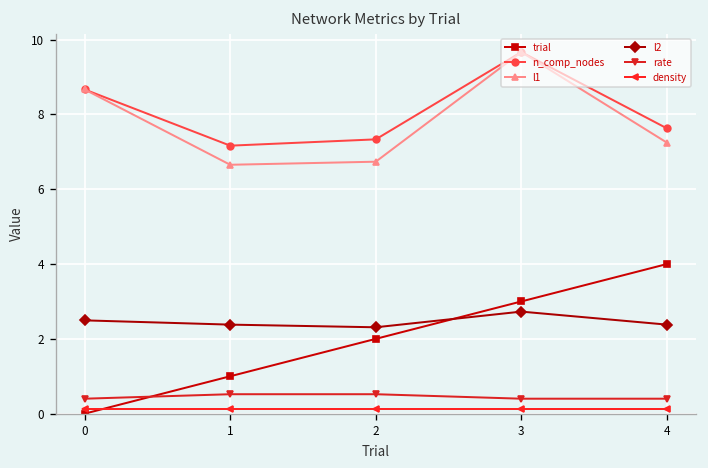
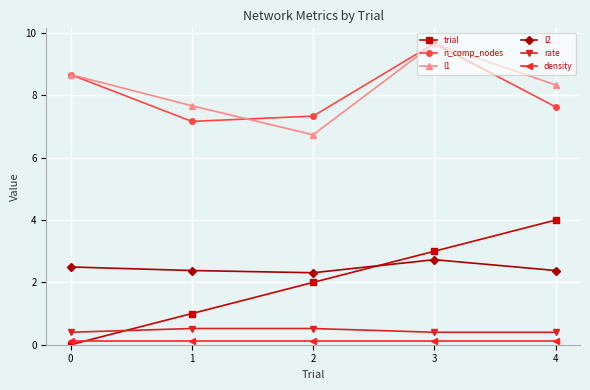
l1, 1: 6.7 -> 7.7
l1, 4: 7.2 -> 8.3
